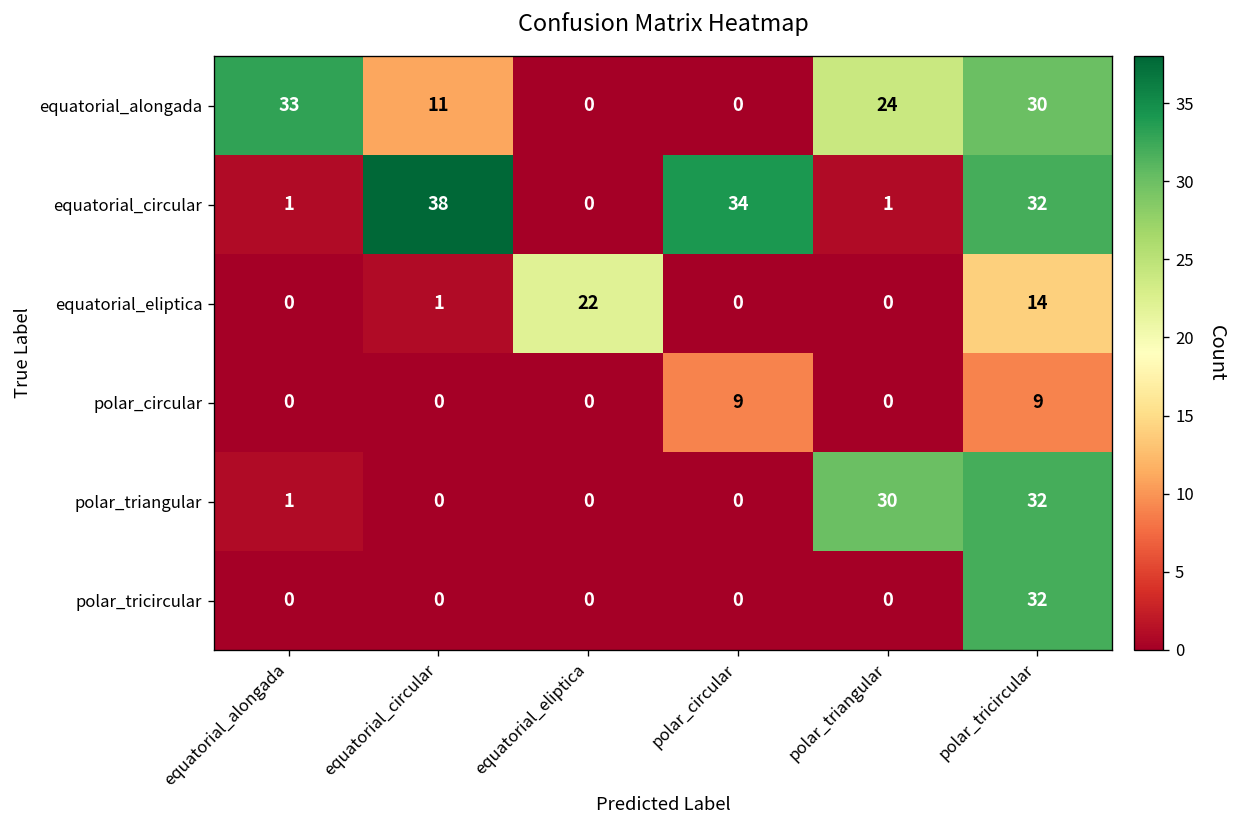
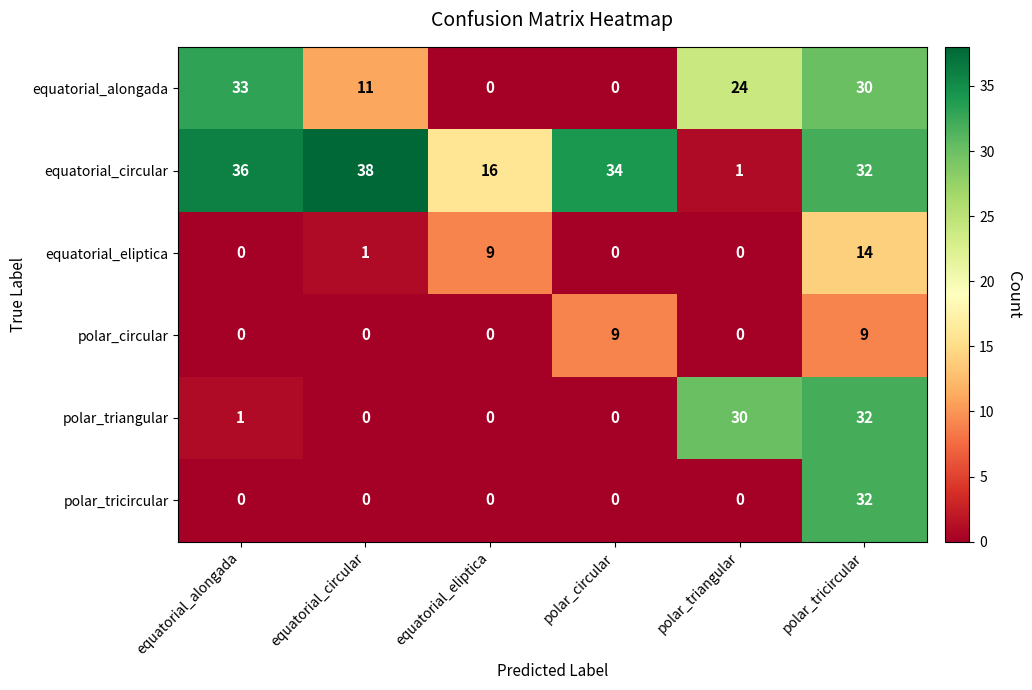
equatorial_circular, equatorial_alongada: 1 -> 36
equatorial_circular, equatorial_eliptica: 0 -> 16
equatorial_eliptica, equatorial_eliptica: 22 -> 9
